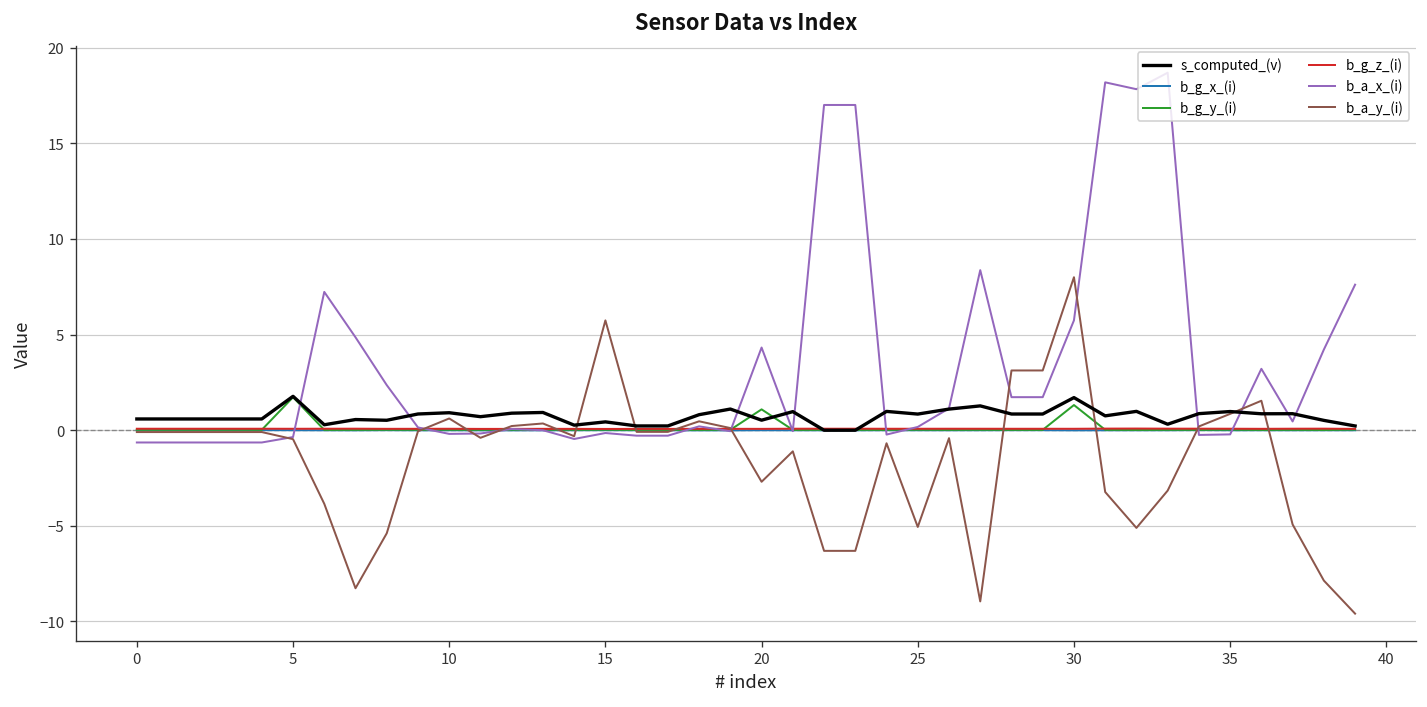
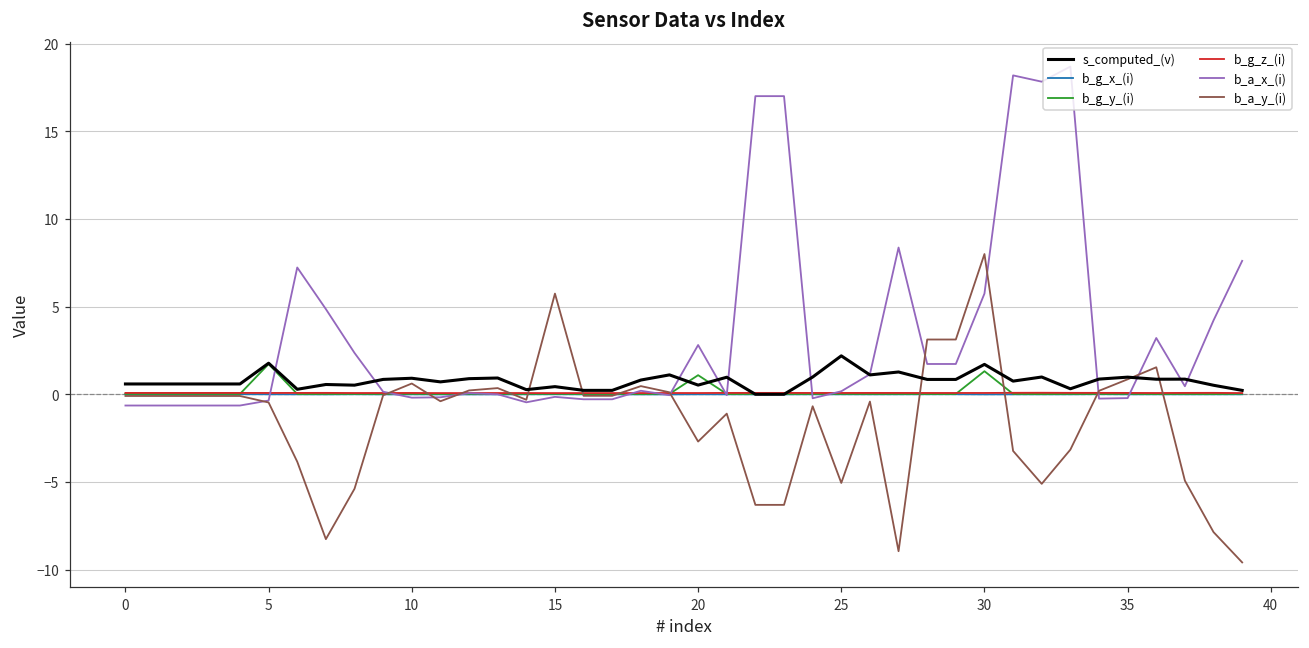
b_a_x_(i), 20: 4.3 -> 2.8
s_computed_(v), 25: 0.8 -> 2.2
